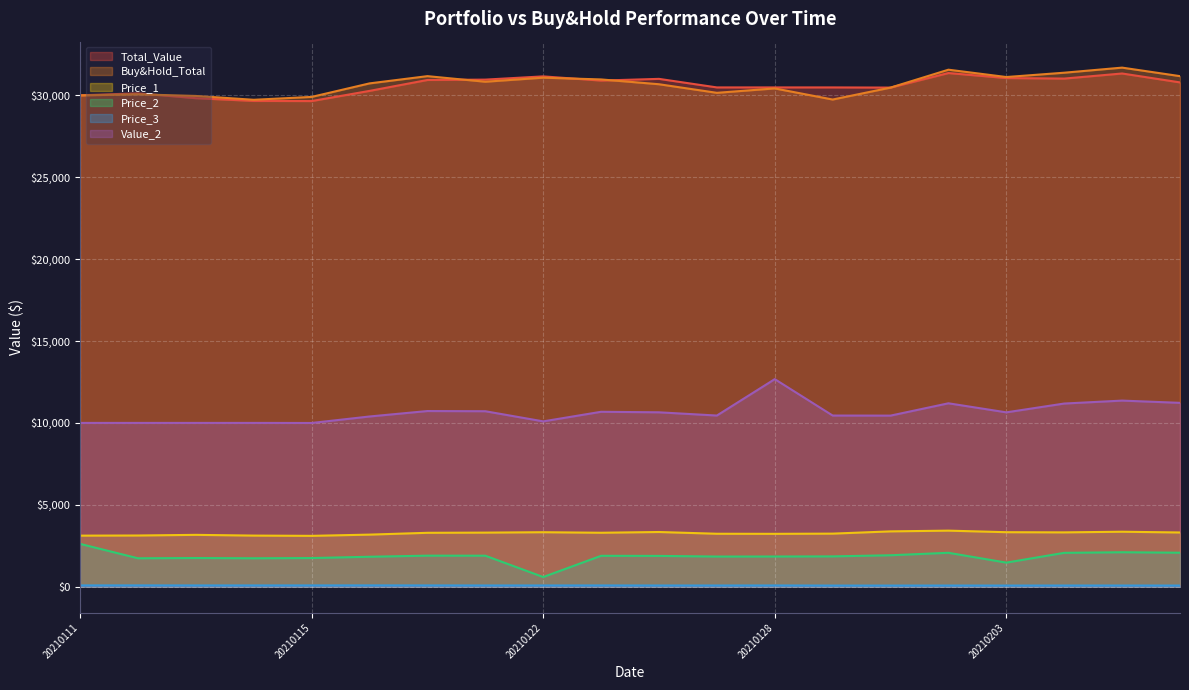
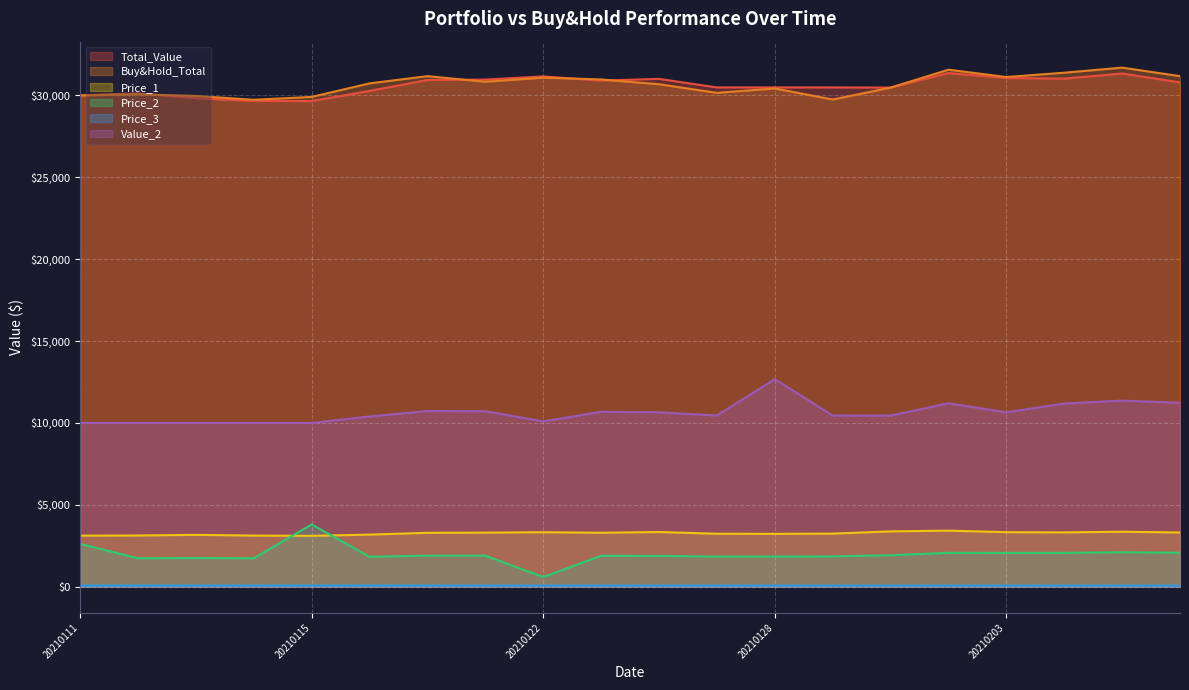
Price_2, 20210115: $1,800 -> $3,800
Price_2, 20210203: $1,500 -> $2,100
